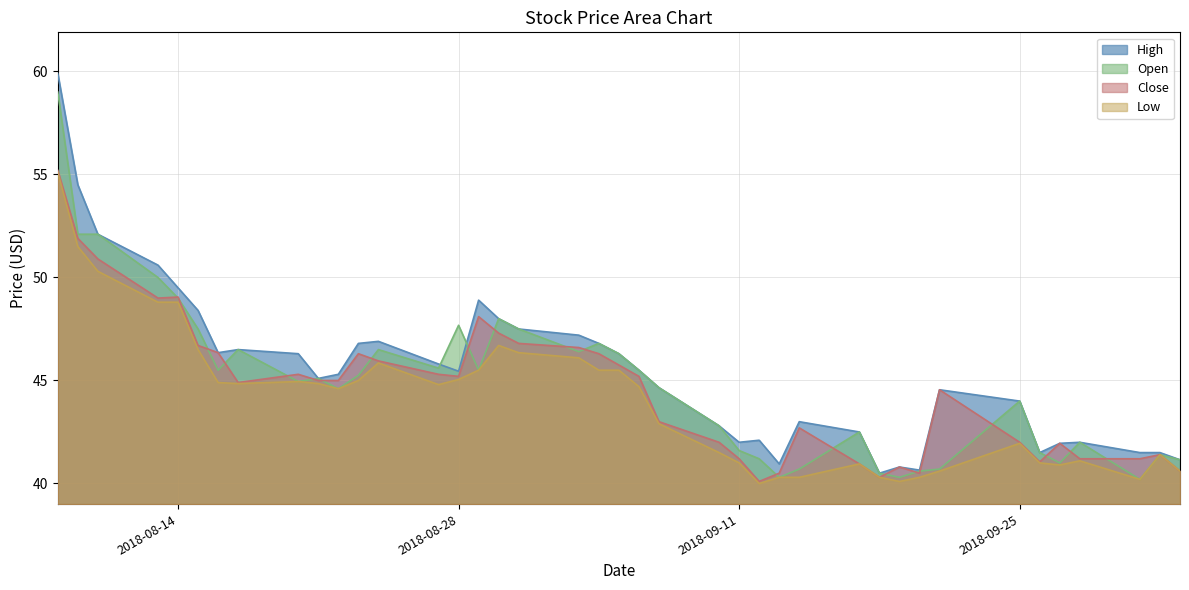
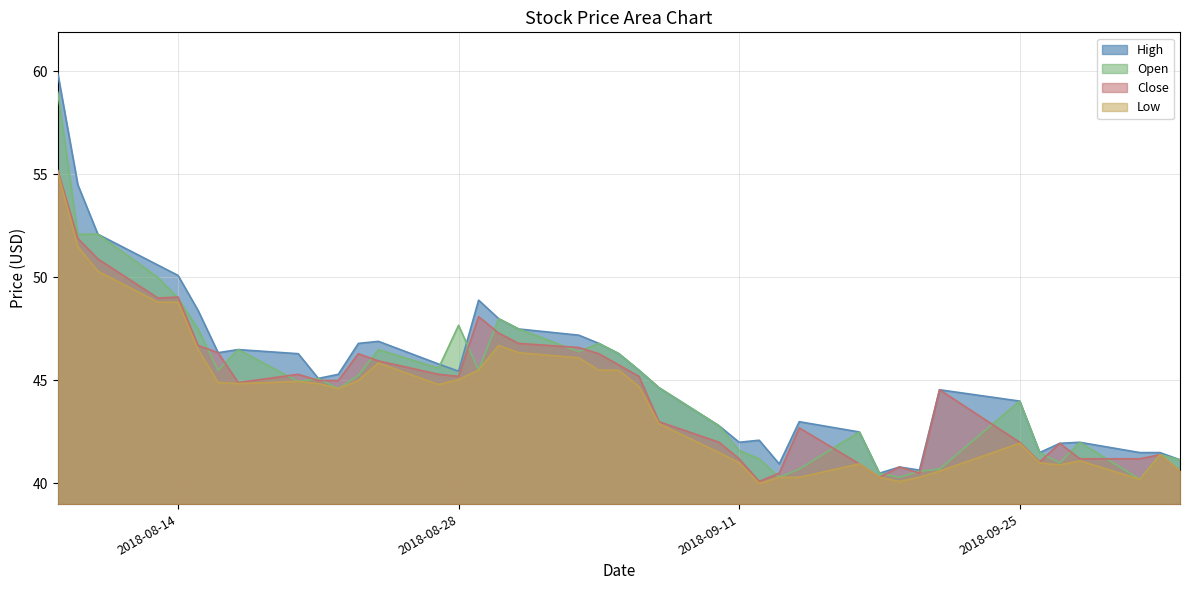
High, 2018-08-14: 49.5 -> 50.1
